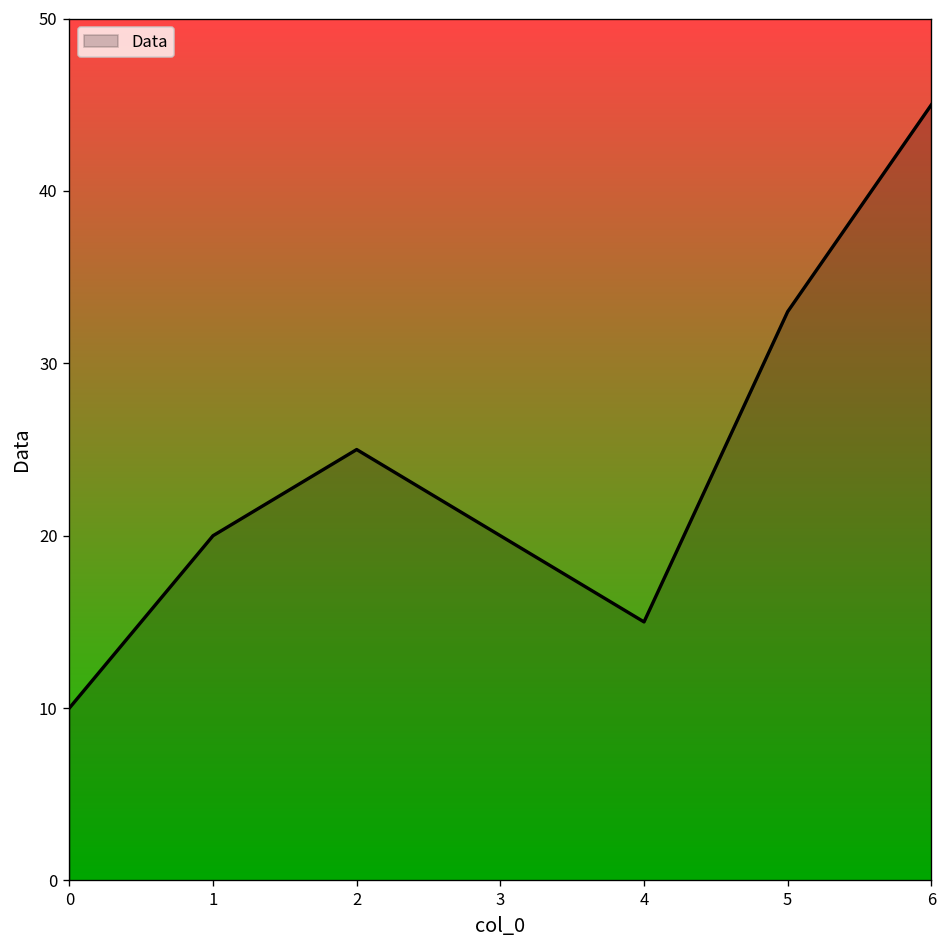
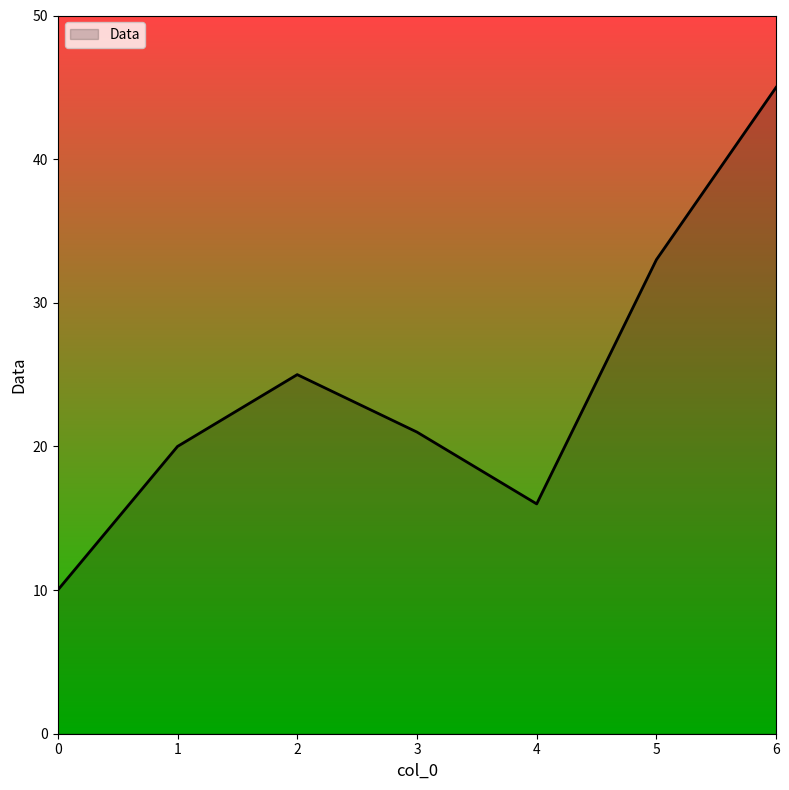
3: 20 -> 21
4: 15 -> 16
